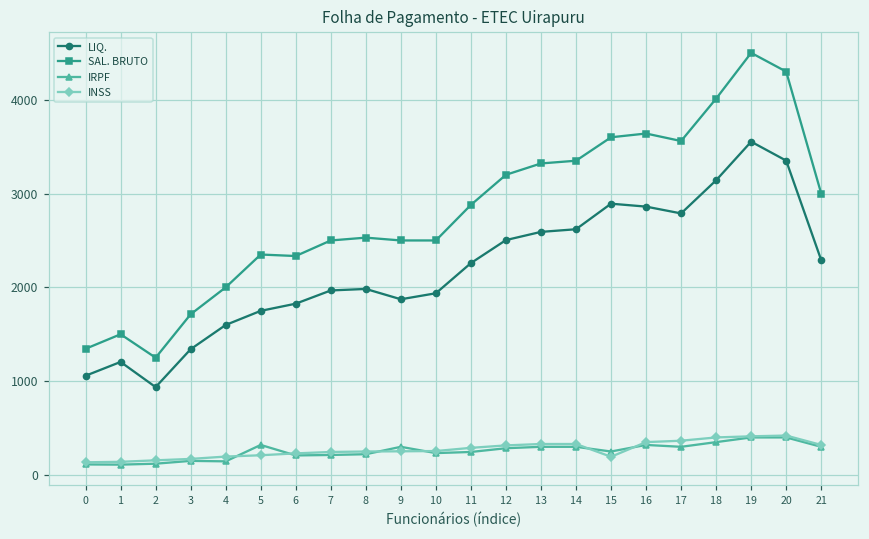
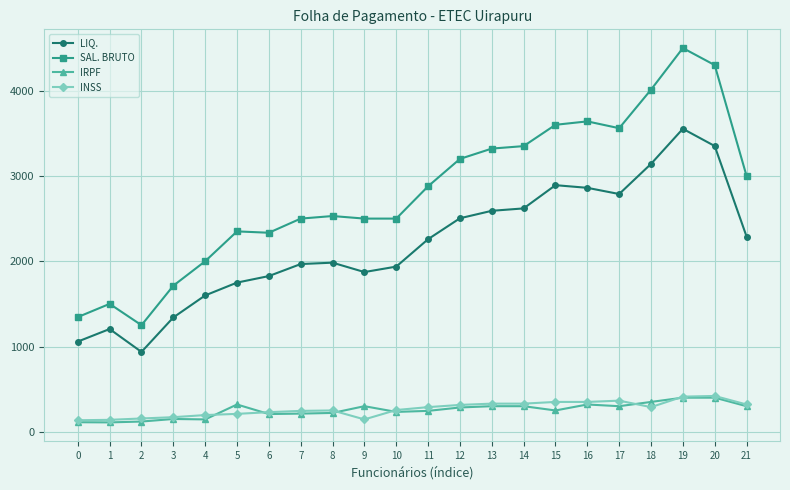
INSS, 9: 300 -> 100
INSS, 15: 200 -> 400
INSS, 18: 400 -> 300
